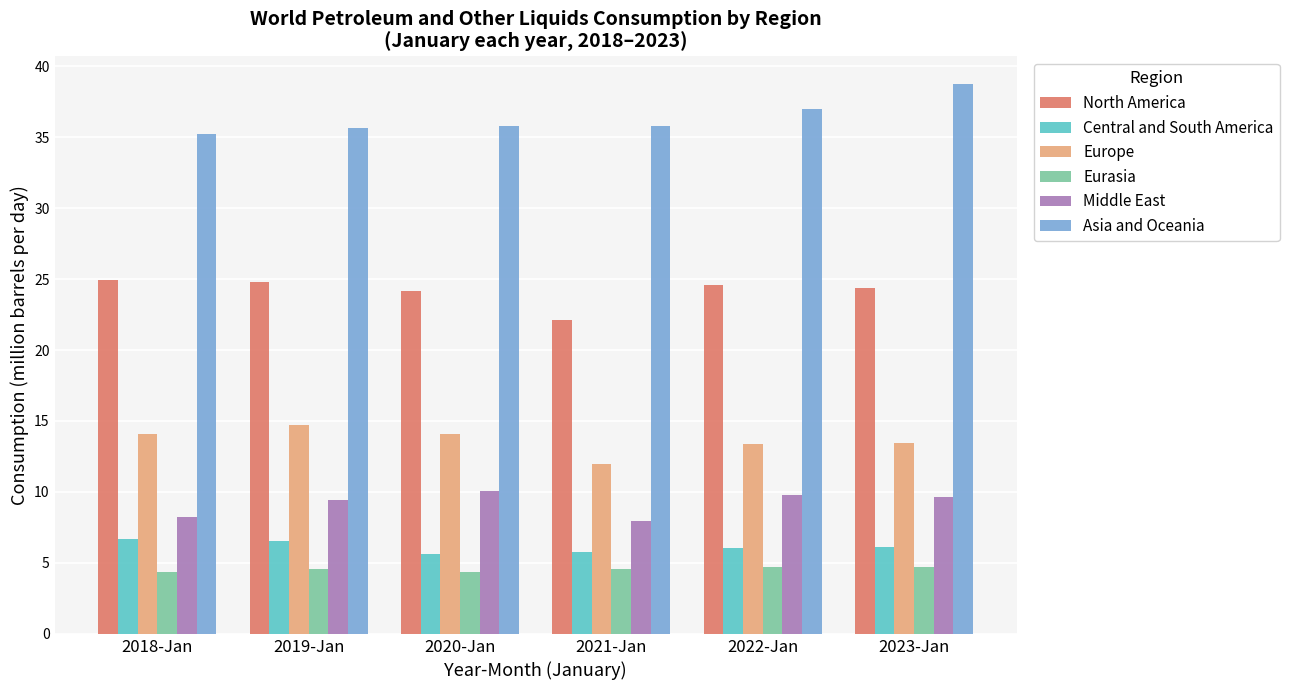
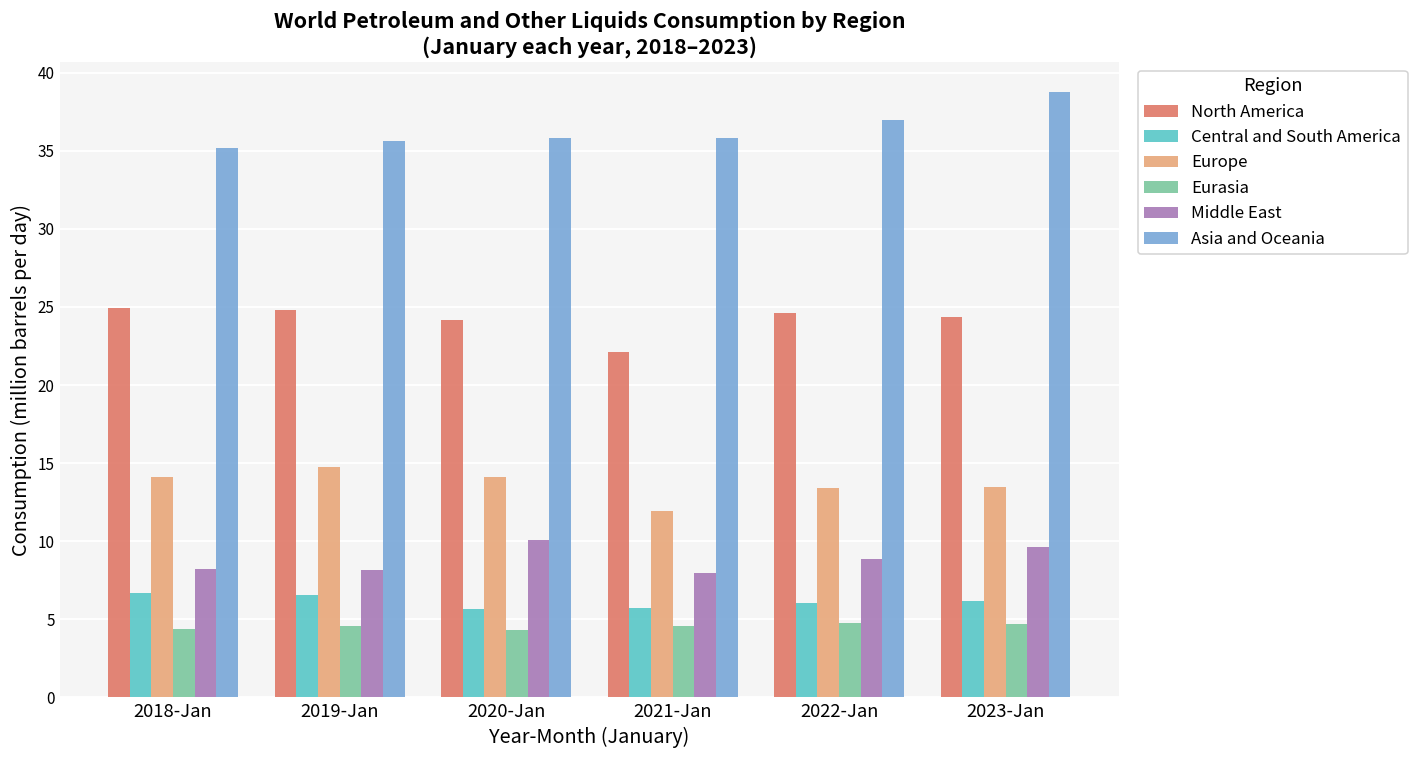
Middle East, 2019-Jan: 9.4 -> 8.1
Middle East, 2022-Jan: 9.8 -> 8.9
